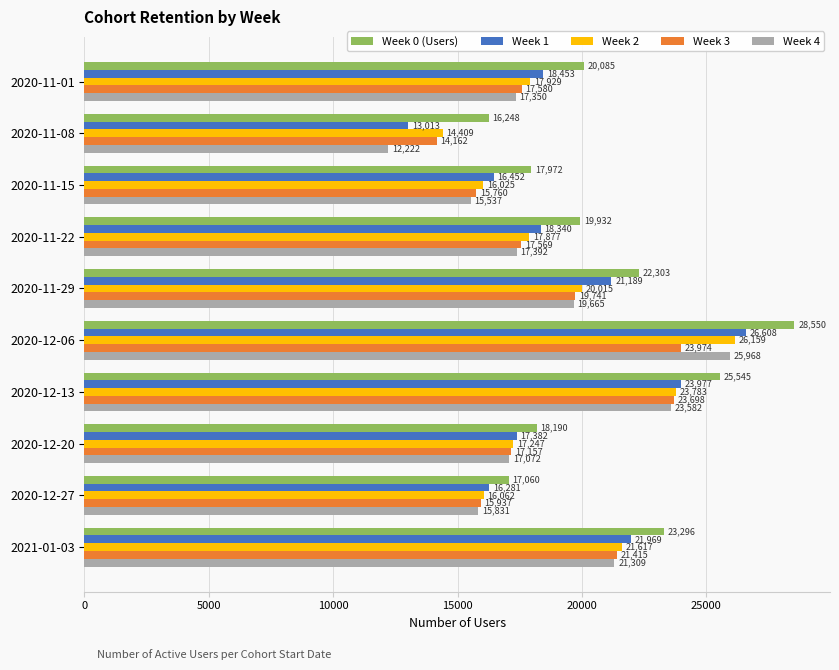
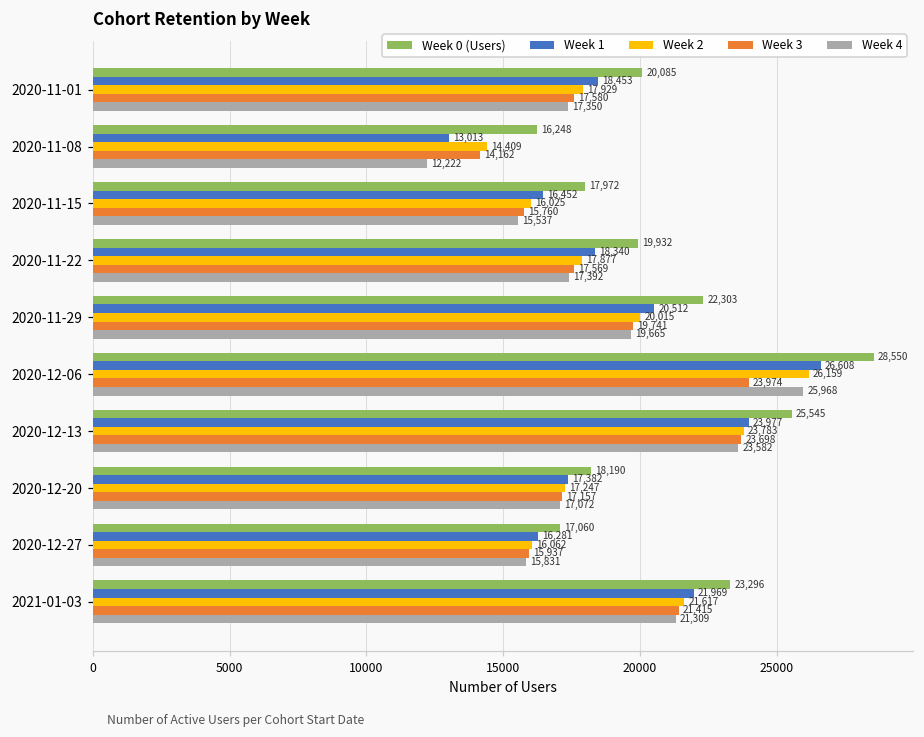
Week 1, 2020-11-29: 21,189 -> 20,512
